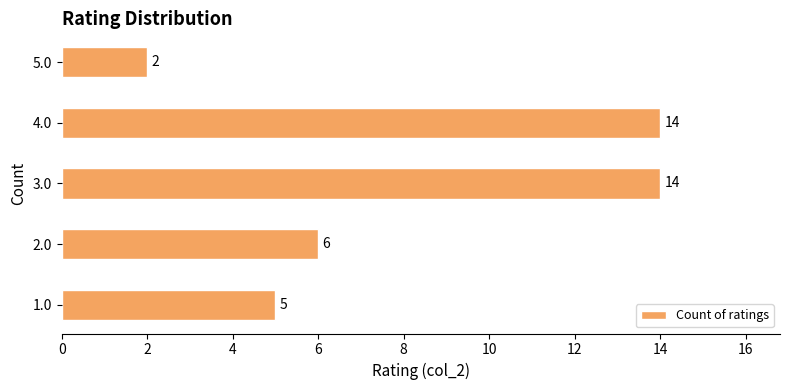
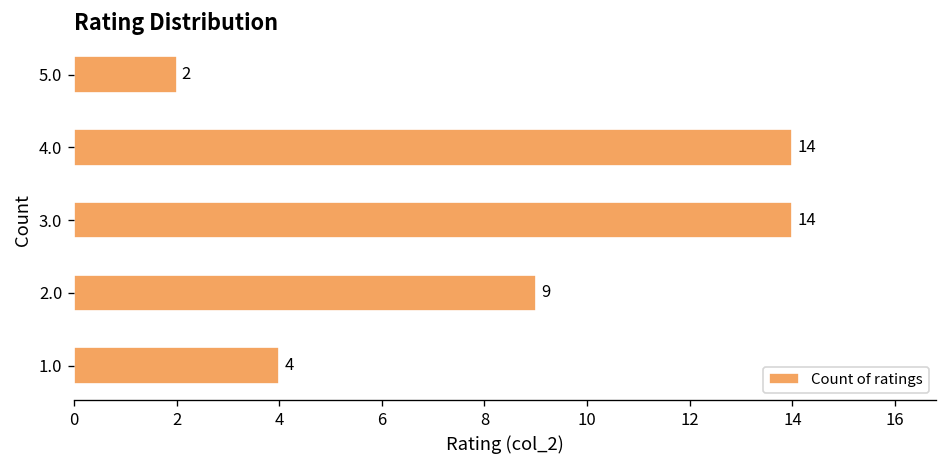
2.0: 6 -> 9
1.0: 5 -> 4
